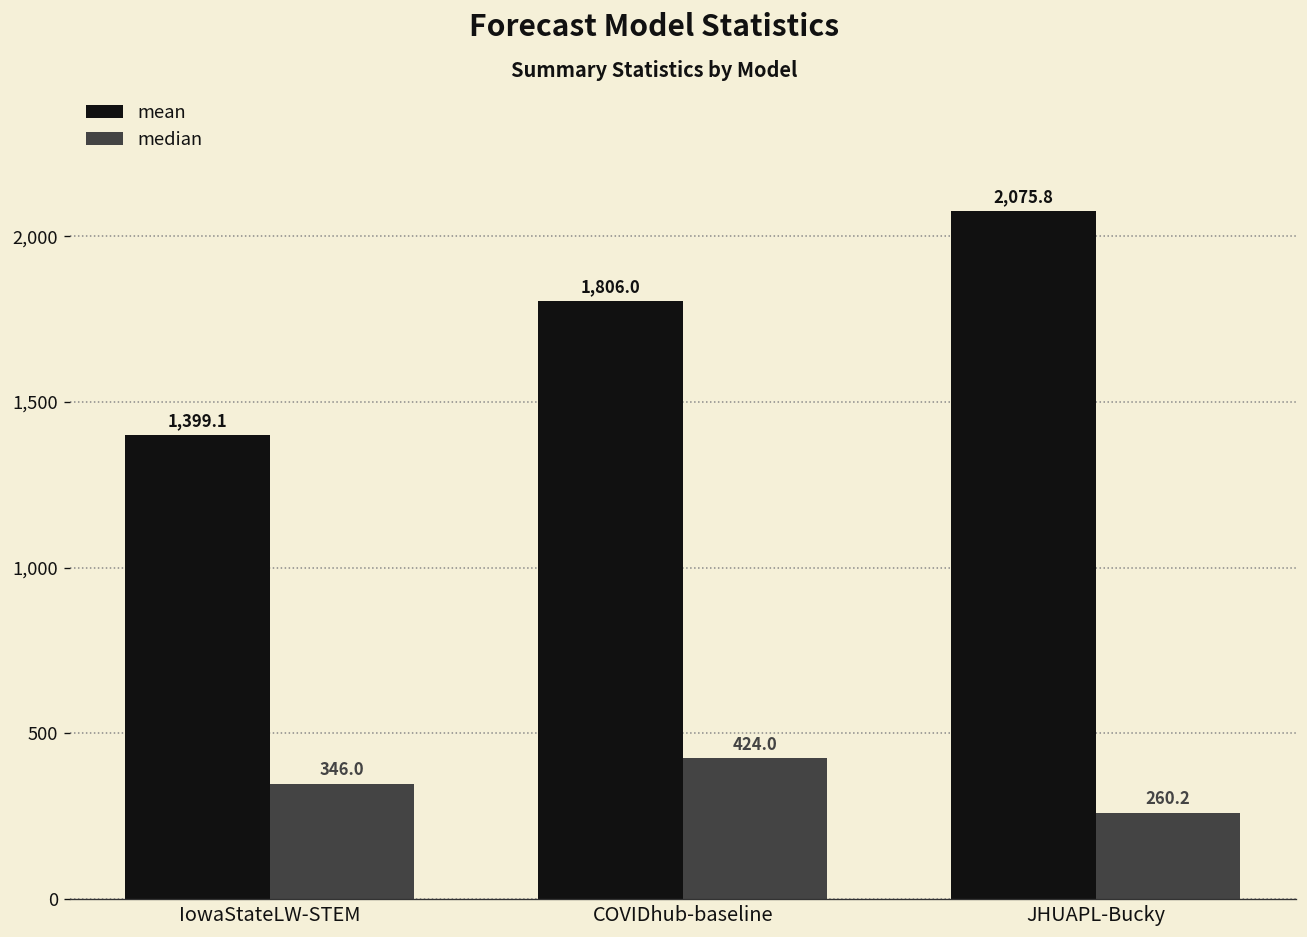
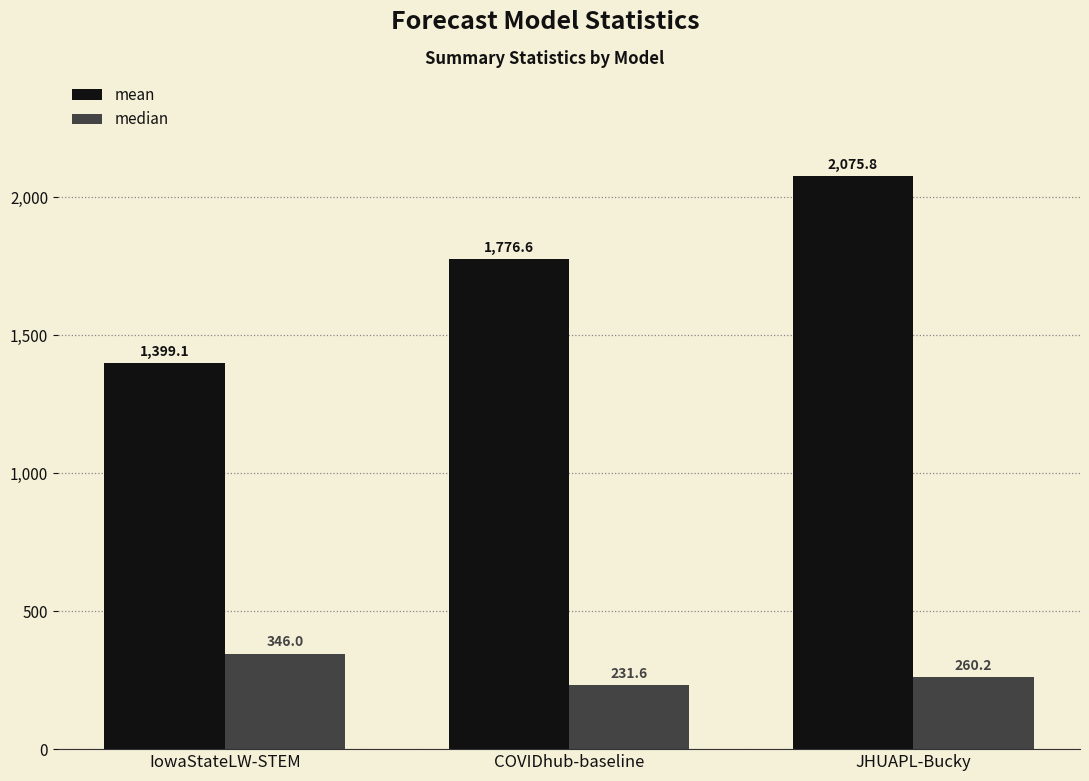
mean, COVIDhub-baseline: 1,806.0 -> 1,776.6
median, COVIDhub-baseline: 424.0 -> 231.6
